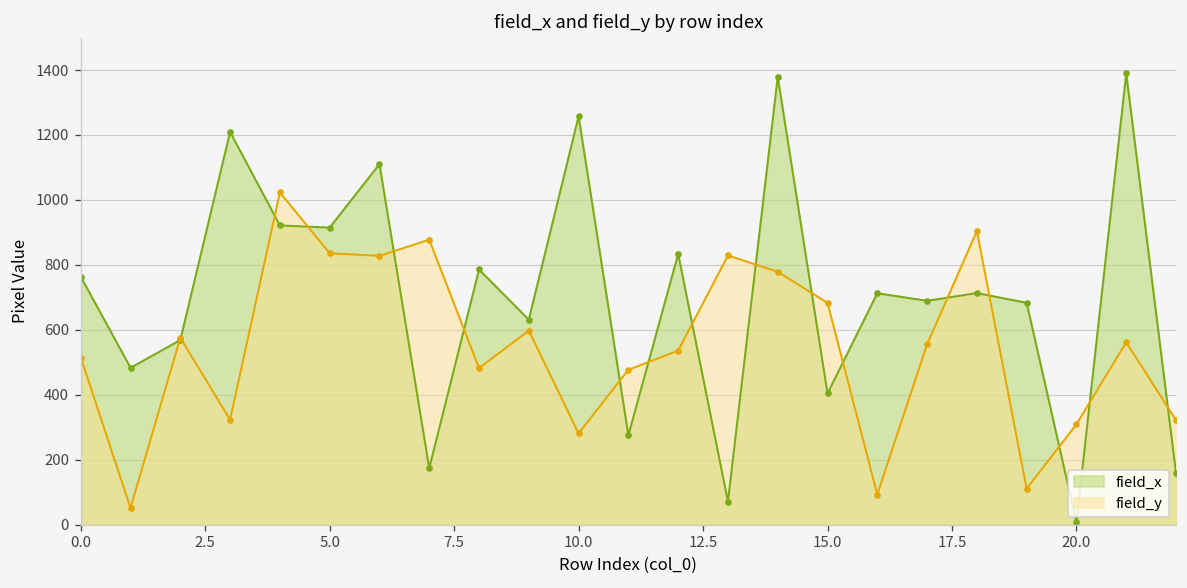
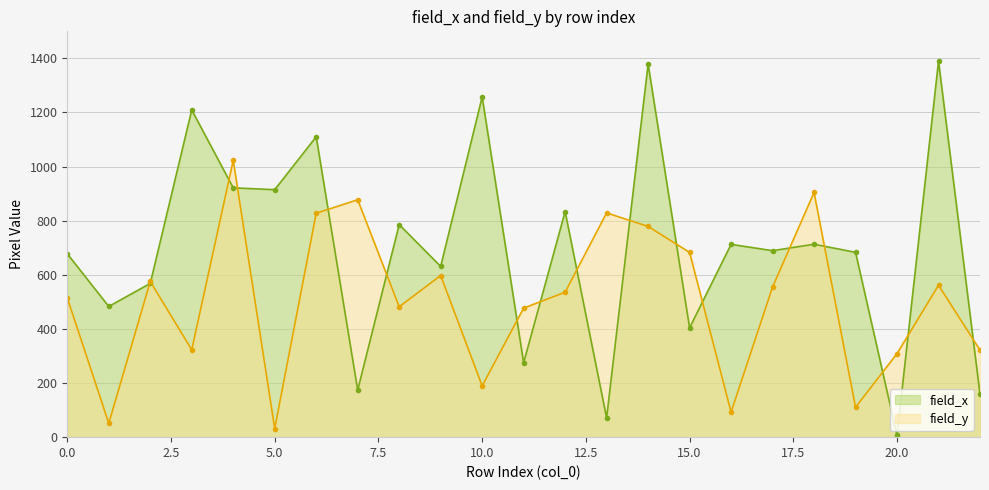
field_x, 0.0: 760 -> 680
field_y, 5.0: 840 -> 30
field_y, 10.0: 280 -> 190
